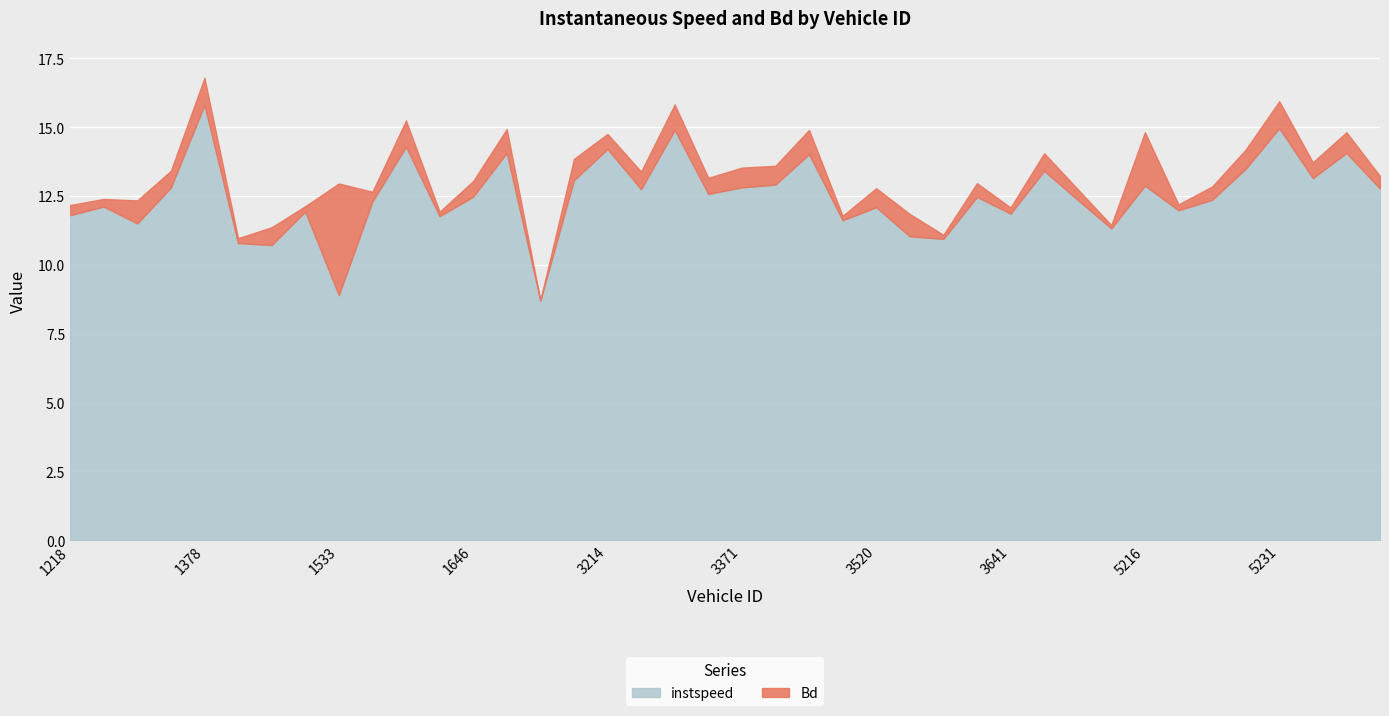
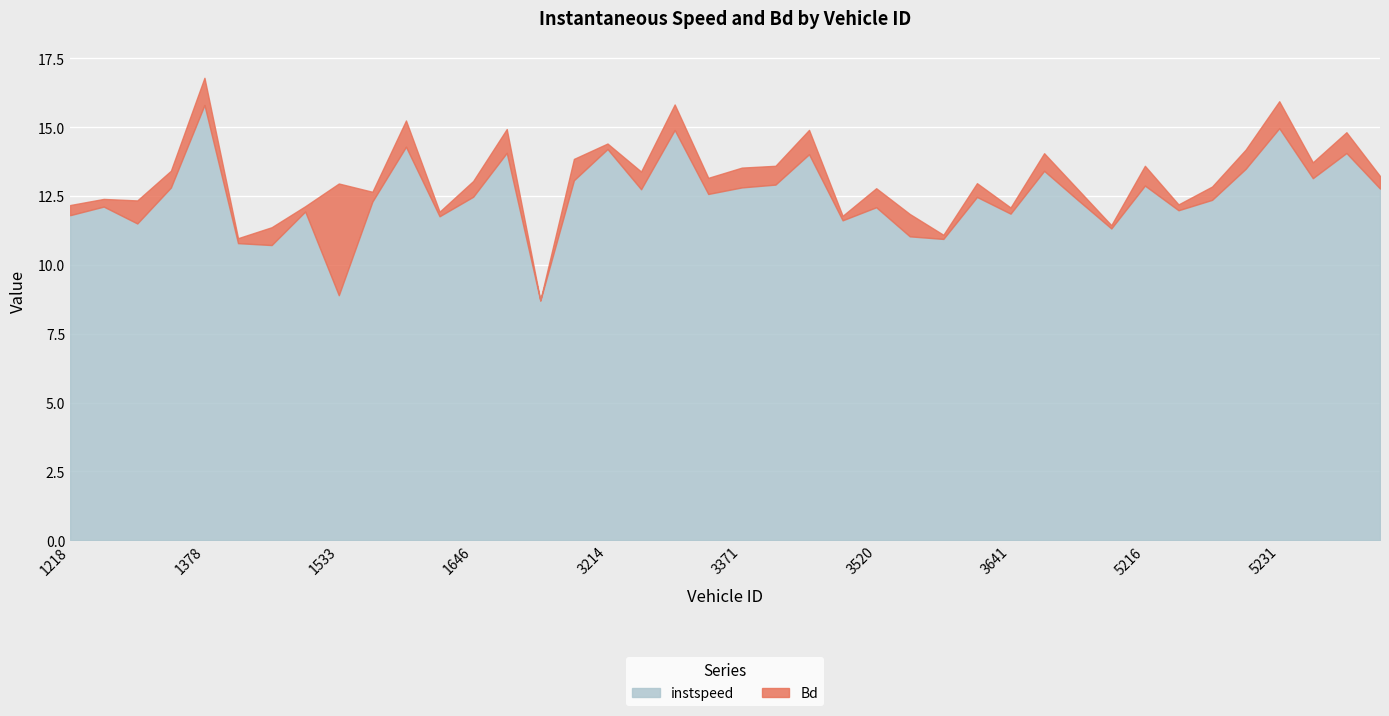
Bd, 3214: 0.5 -> 0.2
Bd, 5216: 1.9 -> 0.7
